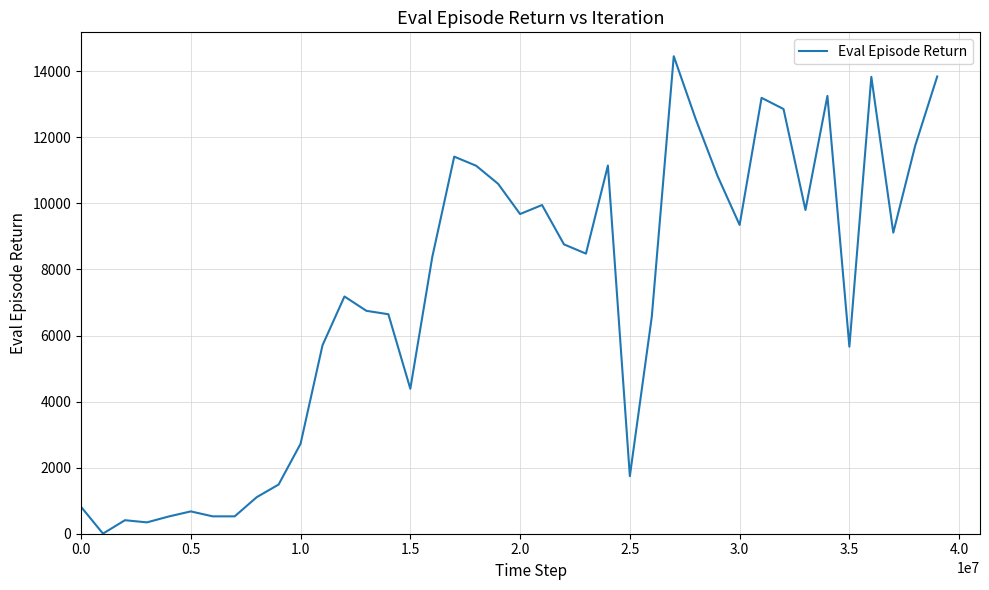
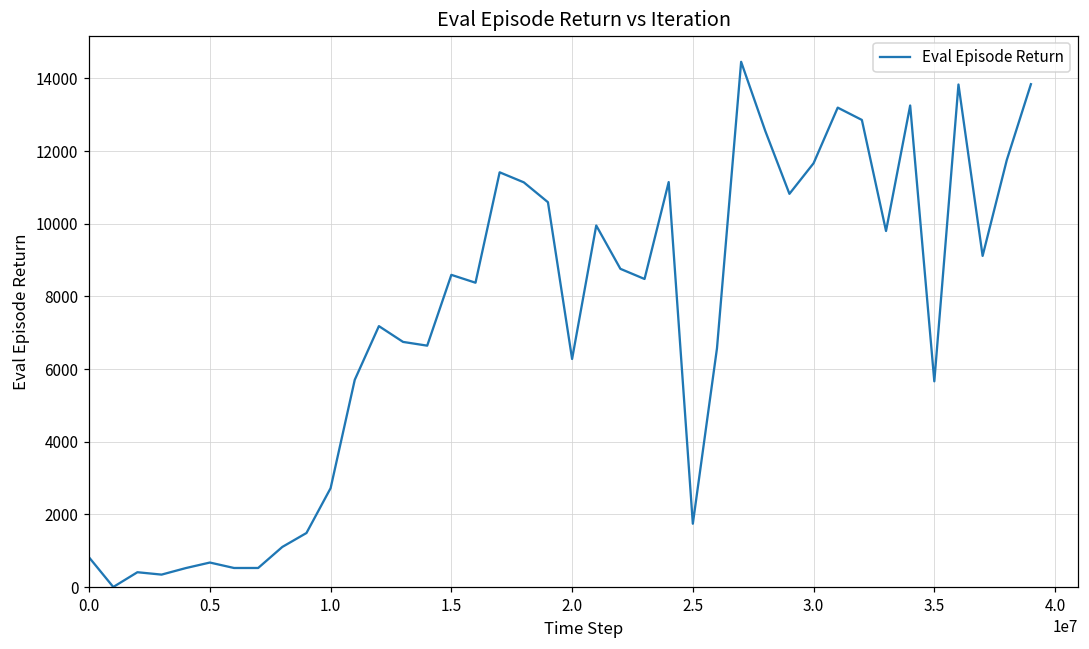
1.5: 4400 -> 8600
2.0: 9700 -> 6300
3.0: 9300 -> 11700
